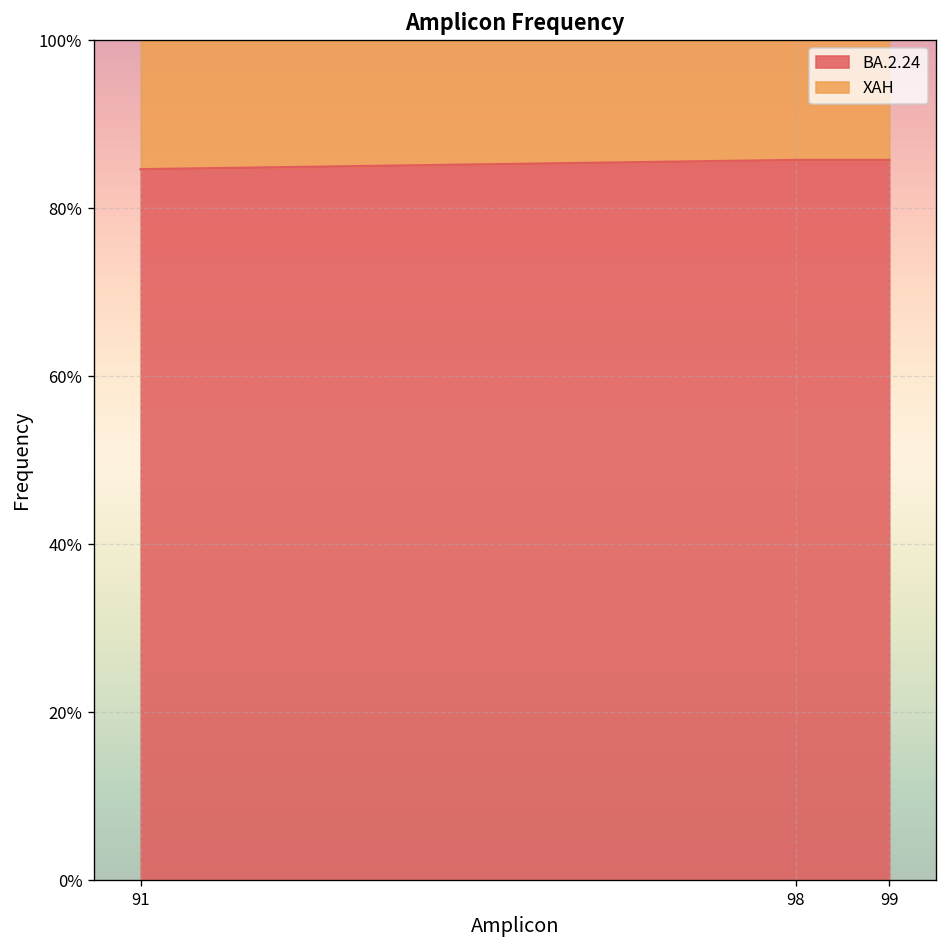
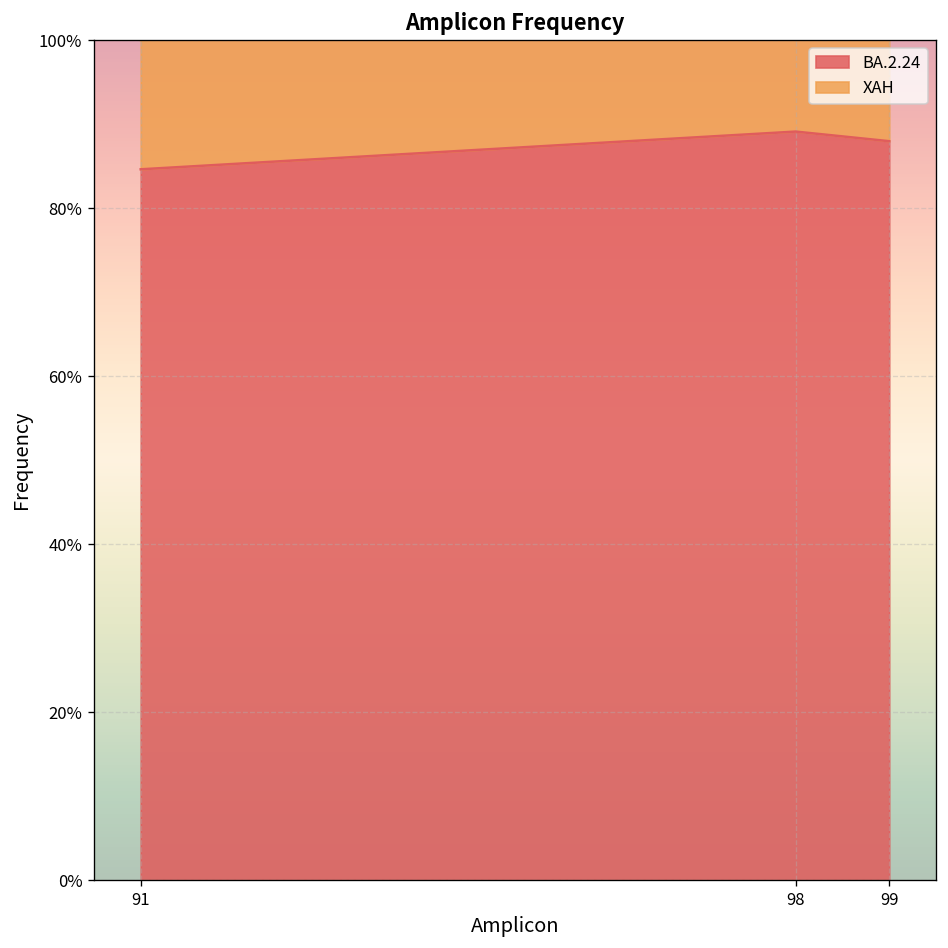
BA.2.24, 98: 86% -> 89%
BA.2.24, 99: 86% -> 88%
